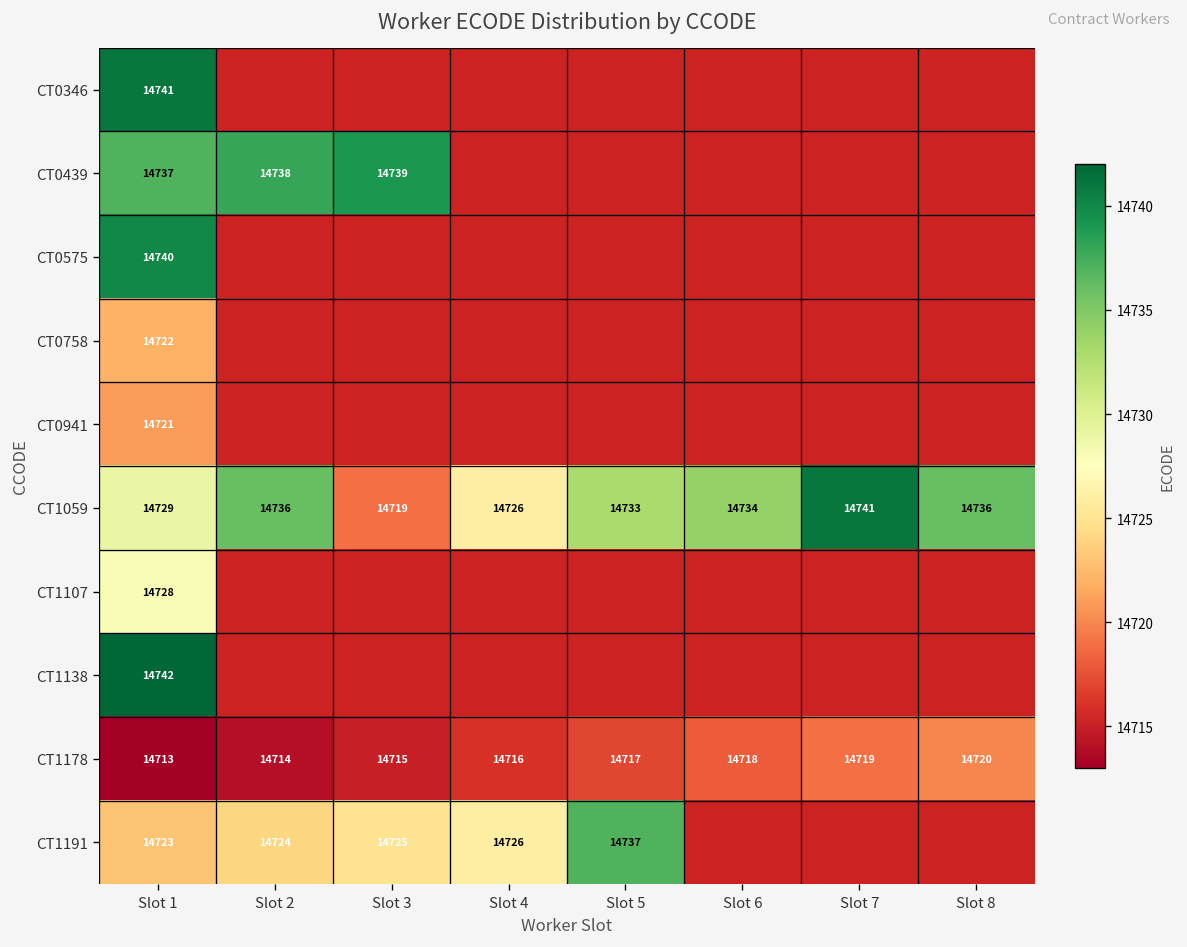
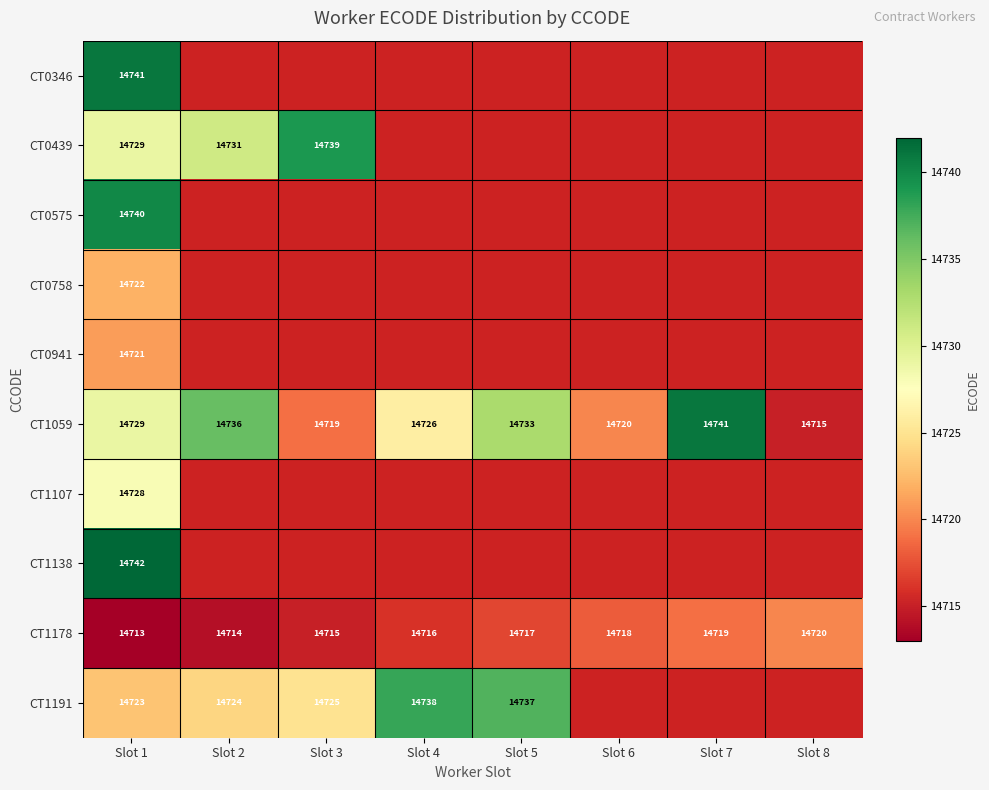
CT0439, Slot 1: 14737 -> 14729
CT0439, Slot 2: 14738 -> 14731
CT1059, Slot 6: 14734 -> 14720
CT1059, Slot 8: 14736 -> 14715
CT1191, Slot 4: 14726 -> 14738
